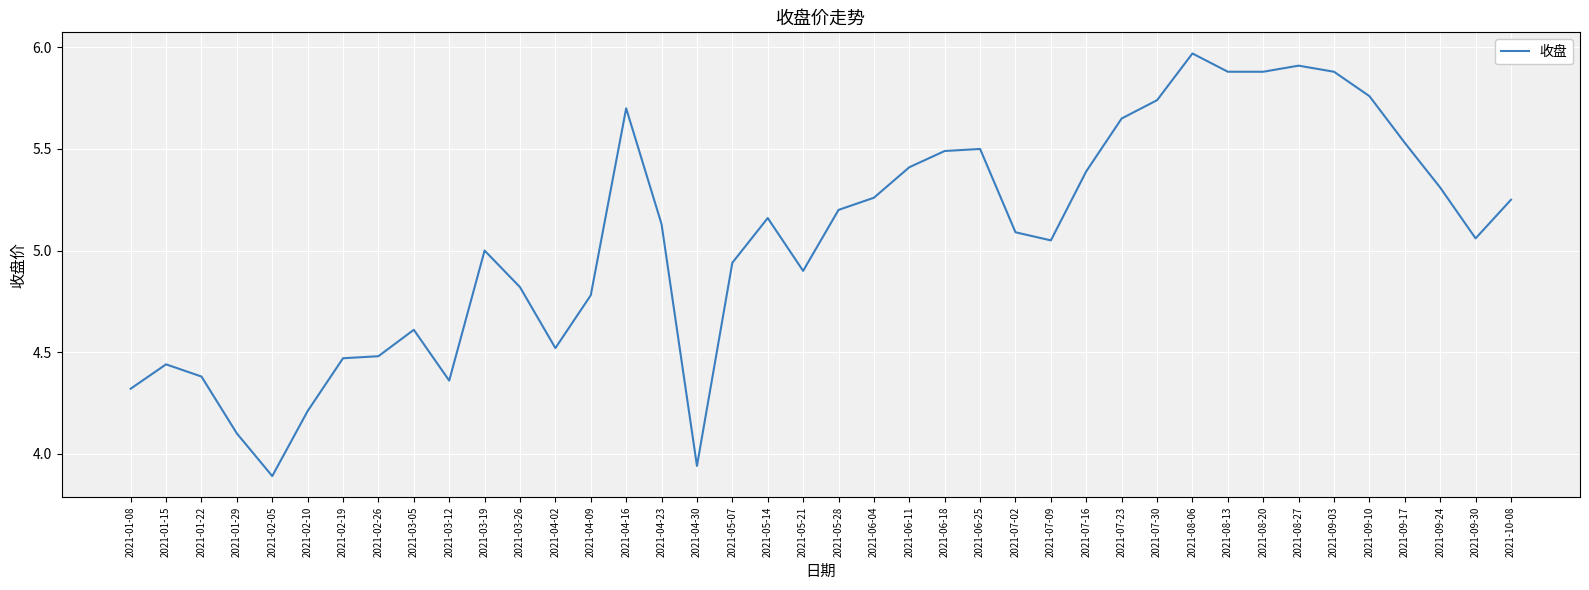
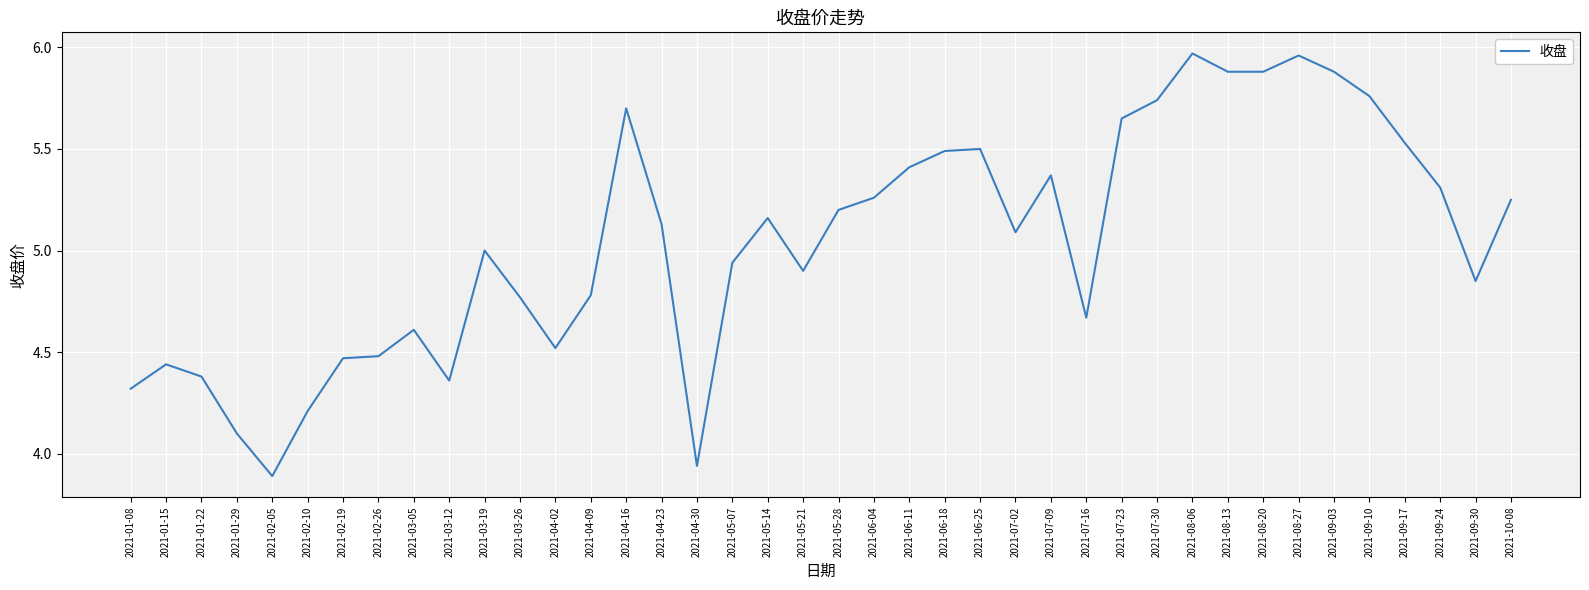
2021-03-26: 4.82 -> 4.77
2021-07-09: 5.05 -> 5.37
2021-07-16: 5.39 -> 4.67
2021-08-27: 5.91 -> 5.96
2021-09-30: 5.06 -> 4.85
